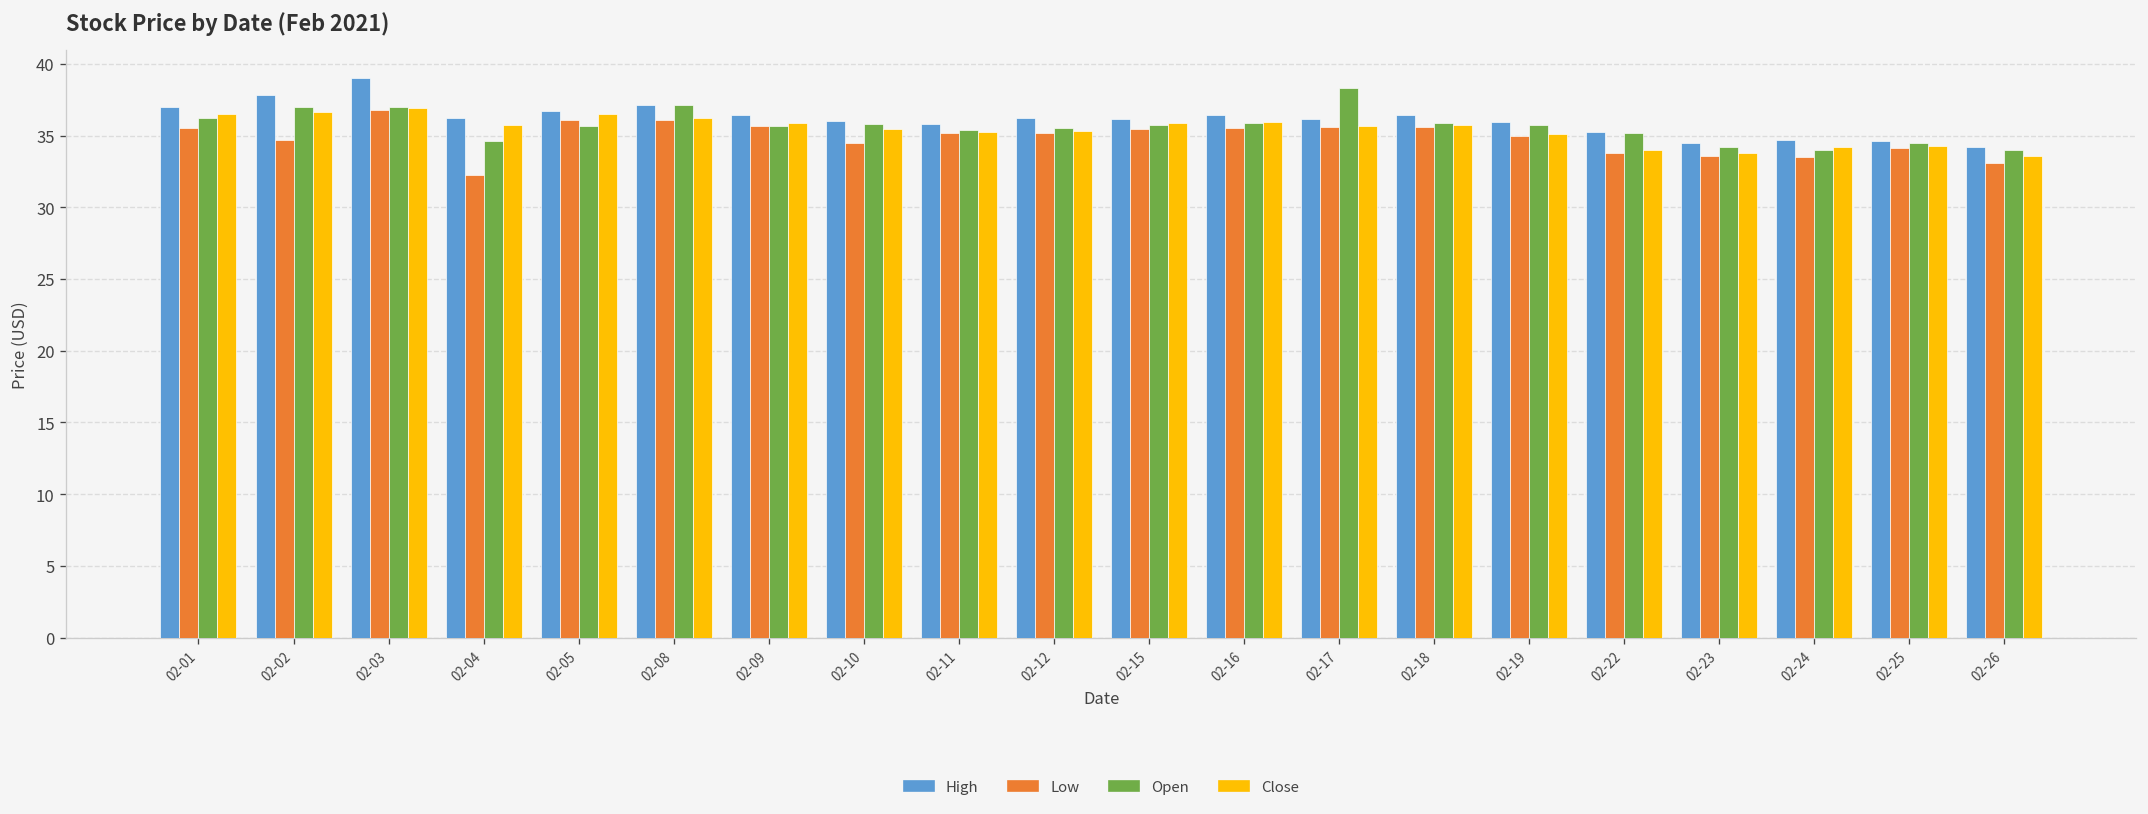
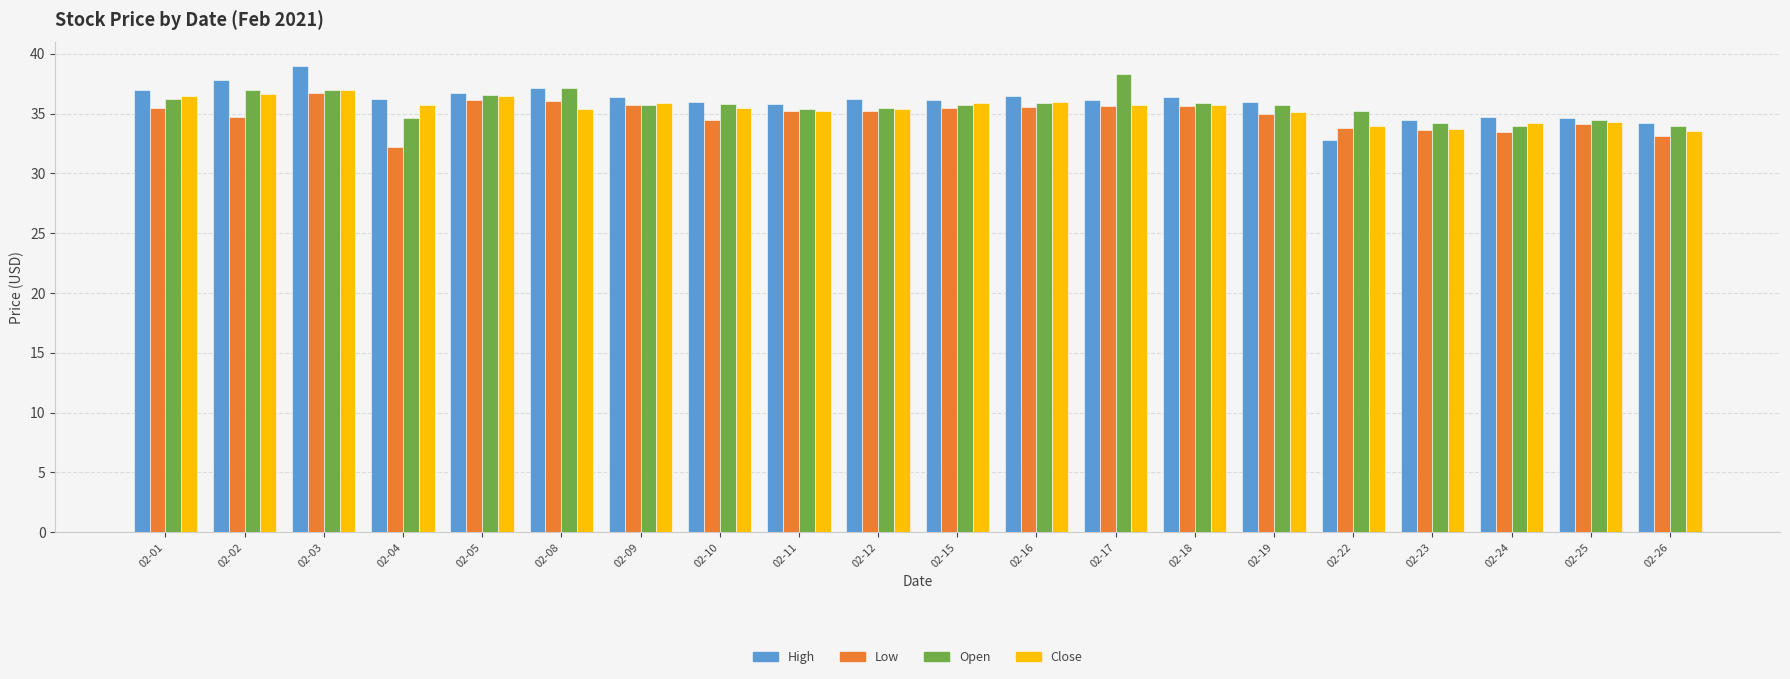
Open, 02-05: 35.7 -> 36.6
Close, 02-08: 36.2 -> 35.4
High, 02-22: 35.3 -> 32.8
